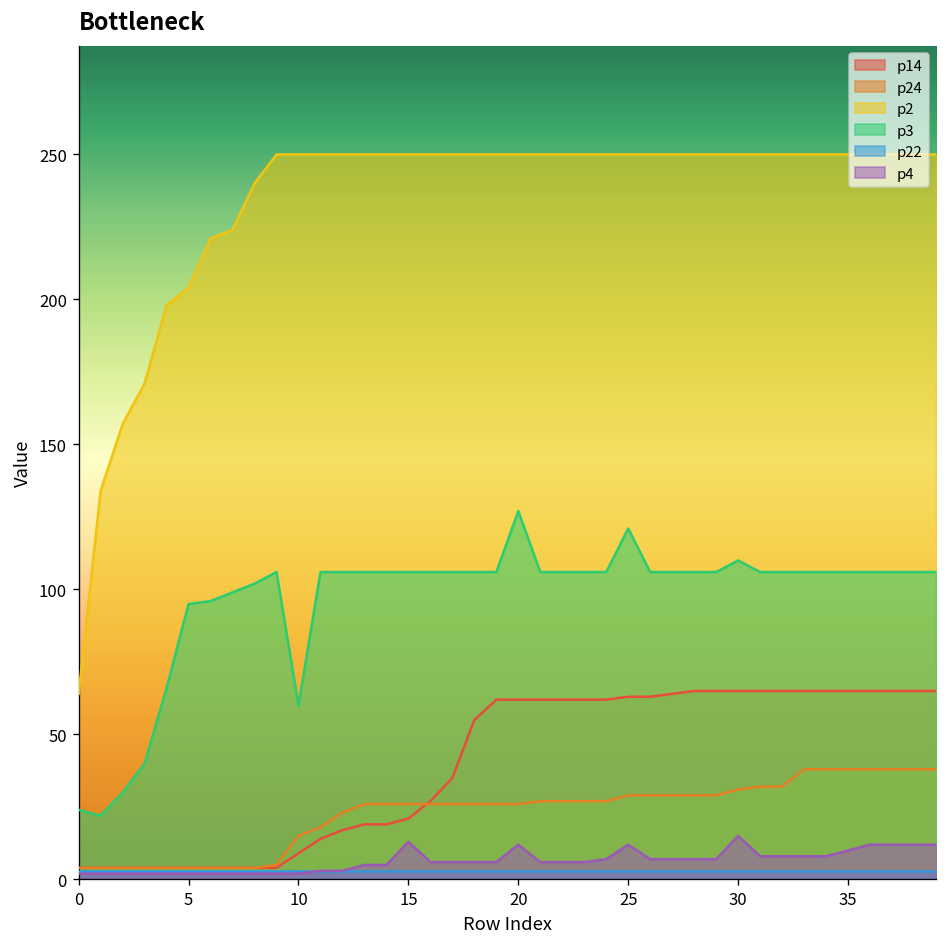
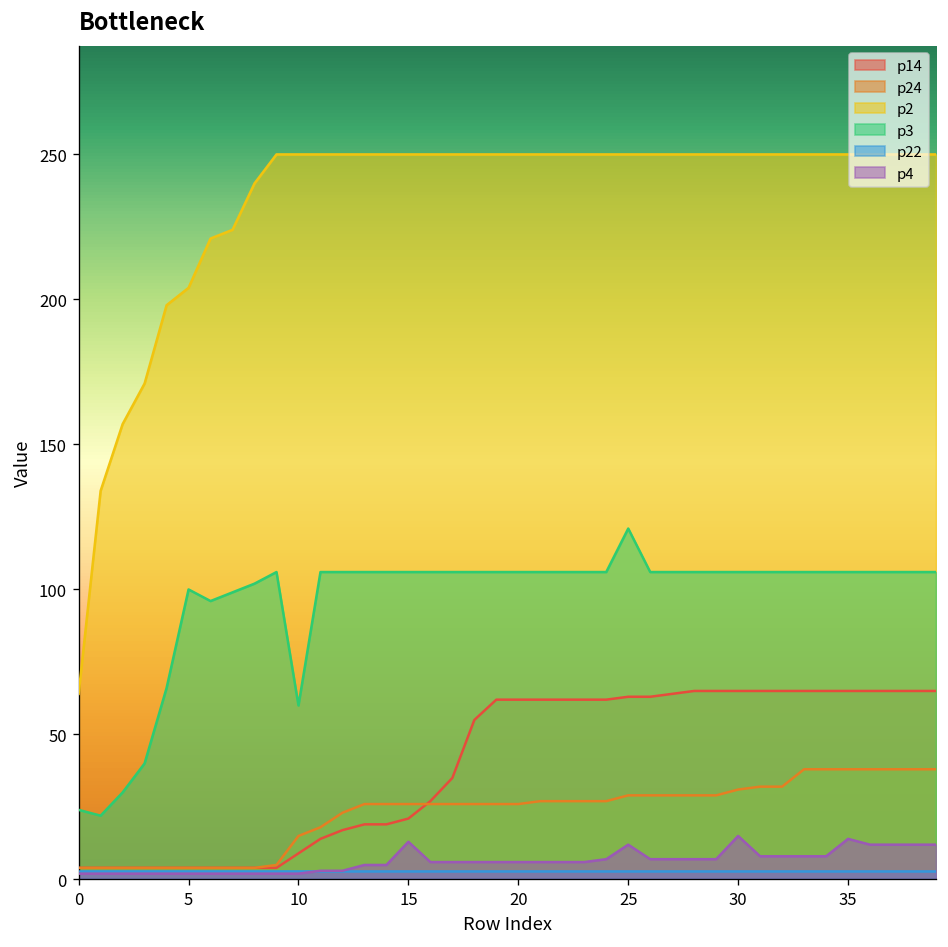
p3, 5: 95 -> 100
p3, 20: 127 -> 106
p4, 20: 12 -> 6
p3, 30: 110 -> 106
p4, 35: 10 -> 14
